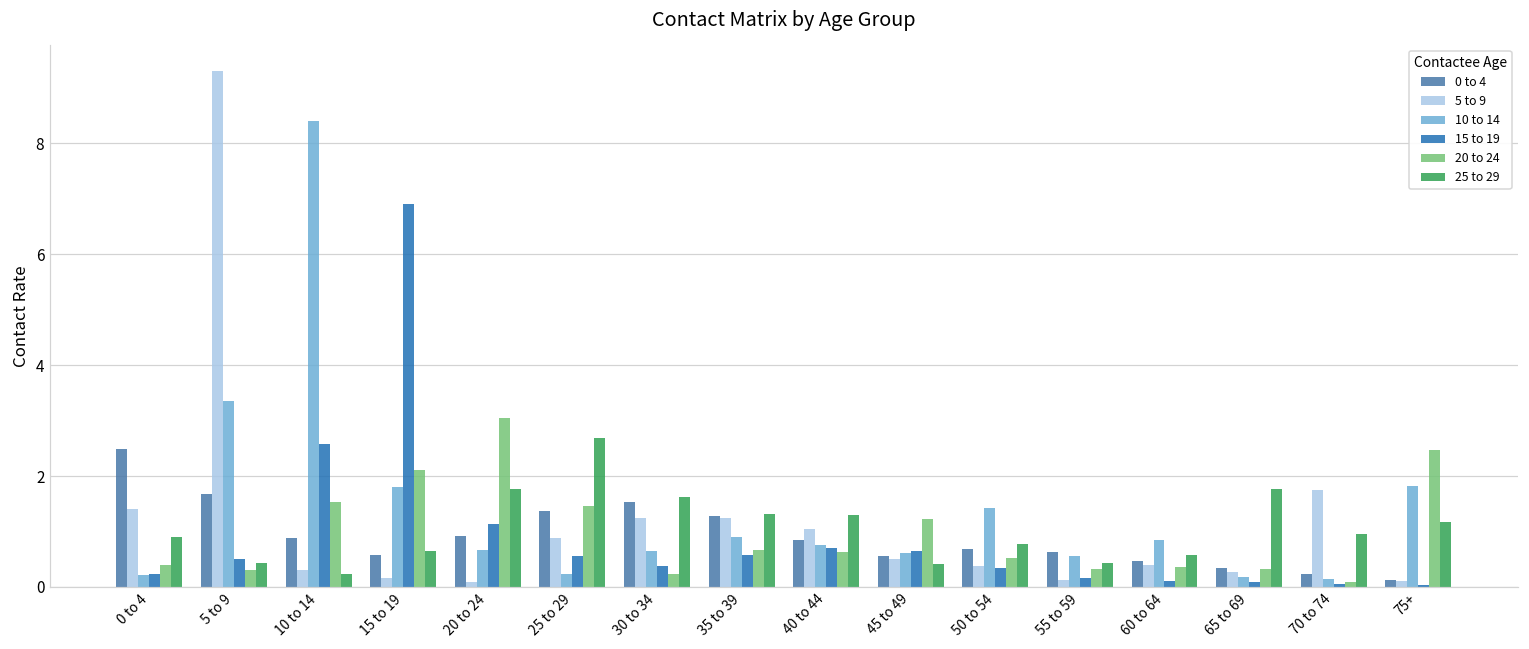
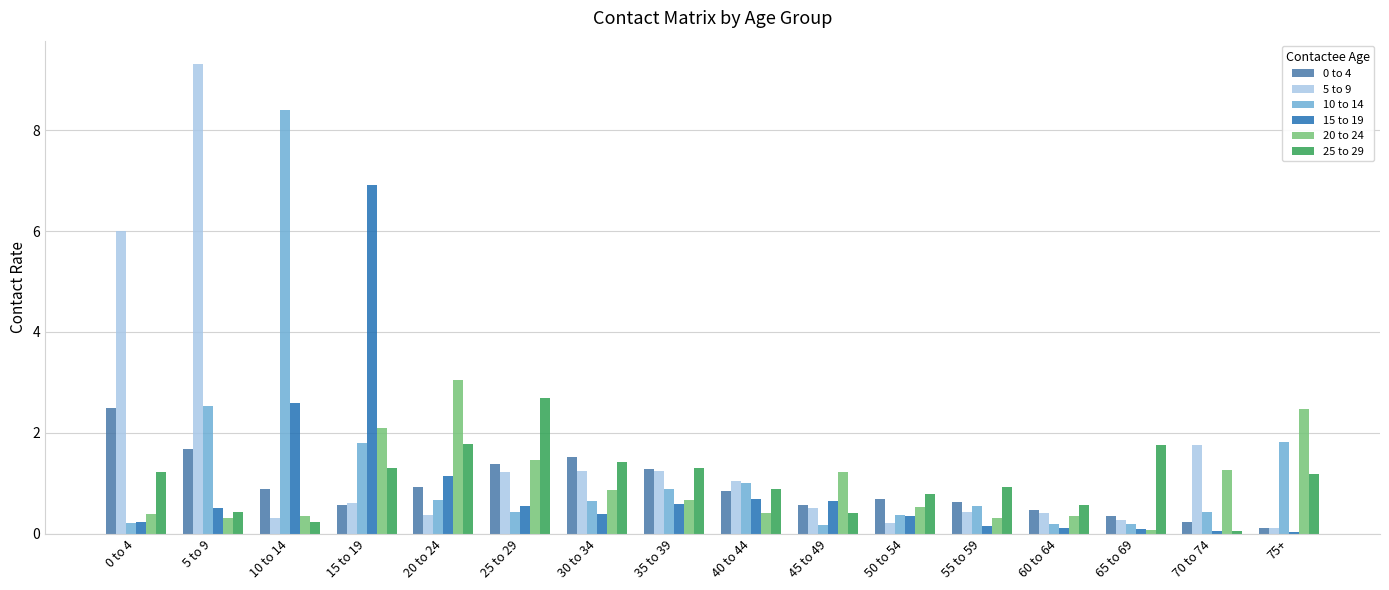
5 to 9, 0 to 4: 1.4 -> 6.0
25 to 29, 0 to 4: 0.9 -> 1.2
10 to 14, 5 to 9: 3.4 -> 2.5
20 to 24, 10 to 14: 1.5 -> 0.4
5 to 9, 15 to 19: 0.2 -> 0.6
25 to 29, 15 to 19: 0.6 -> 1.3
5 to 9, 20 to 24: 0.1 -> 0.4
5 to 9, 25 to 29: 0.9 -> 1.2
10 to 14, 25 to 29: 0.2 -> 0.4
20 to 24, 30 to 34: 0.2 -> 0.9
25 to 29, 30 to 34: 1.6 -> 1.4
10 to 14, 40 to 44: 0.8 -> 1.0
20 to 24, 40 to 44: 0.6 -> 0.4
25 to 29, 40 to 44: 1.3 -> 0.9
10 to 14, 45 to 49: 0.6 -> 0.2
5 to 9, 50 to 54: 0.4 -> 0.2
10 to 14, 50 to 54: 1.4 -> 0.4
5 to 9, 55 to 59: 0.1 -> 0.4
25 to 29, 55 to 59: 0.4 -> 0.9
10 to 14, 60 to 64: 0.8 -> 0.2
20 to 24, 65 to 69: 0.3 -> 0.1
10 to 14, 70 to 74: 0.1 -> 0.4
20 to 24, 70 to 74: 0.1 -> 1.3
25 to 29, 70 to 74: 1.0 -> 0.1
